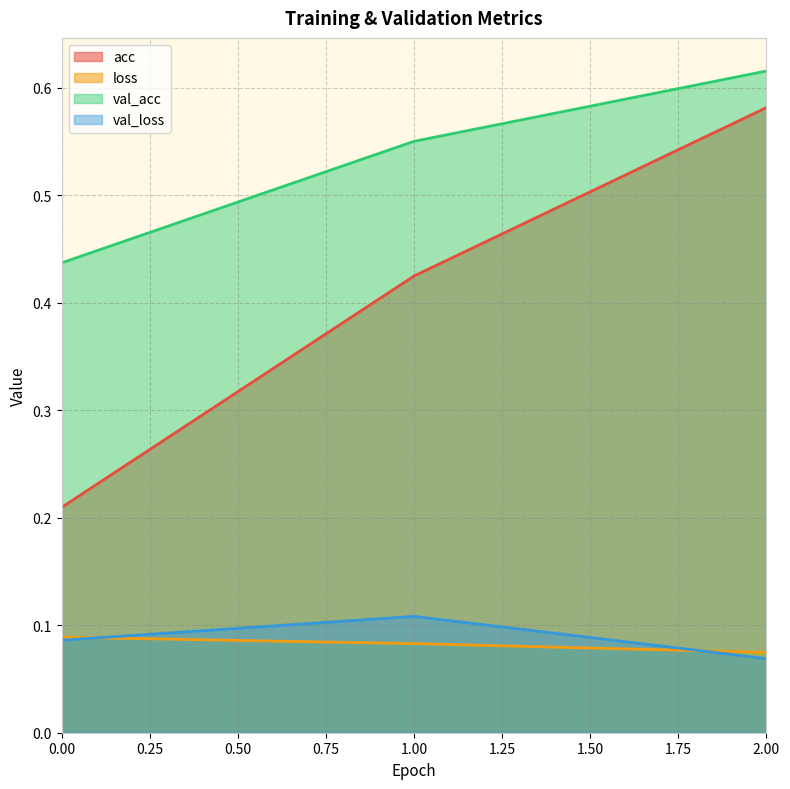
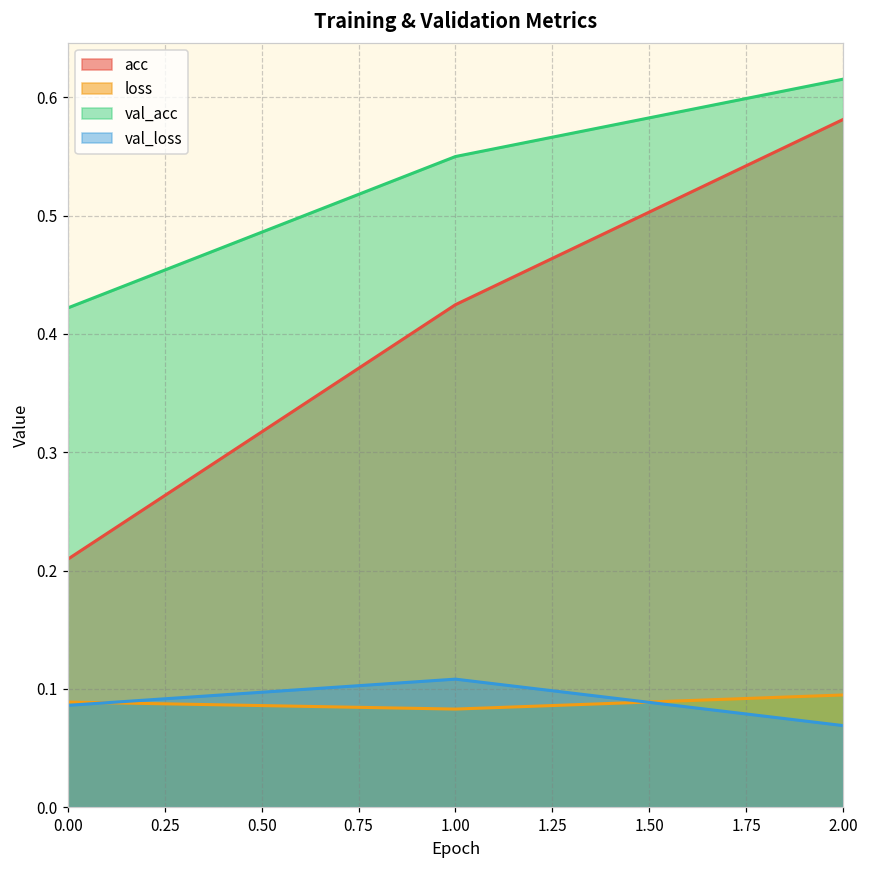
val_acc, 0.00: 0.437 -> 0.422
loss, 2.00: 0.075 -> 0.095
